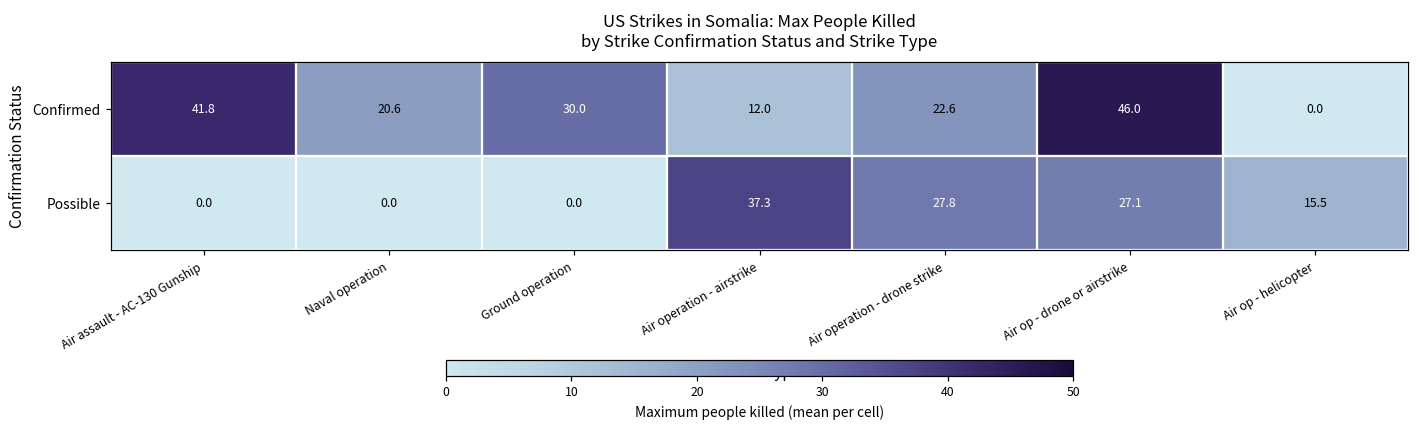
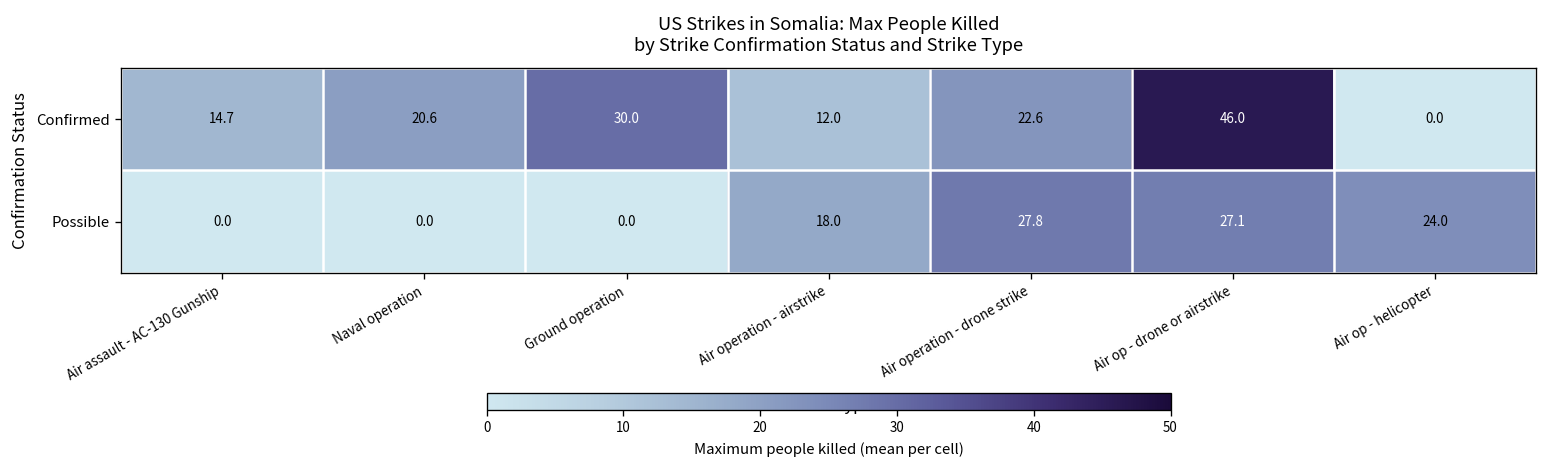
Confirmed, Air assault - AC-130 Gunship: 41.8 -> 14.7
Possible, Air operation - airstrike: 37.3 -> 18.0
Possible, Air op - helicopter: 15.5 -> 24.0
